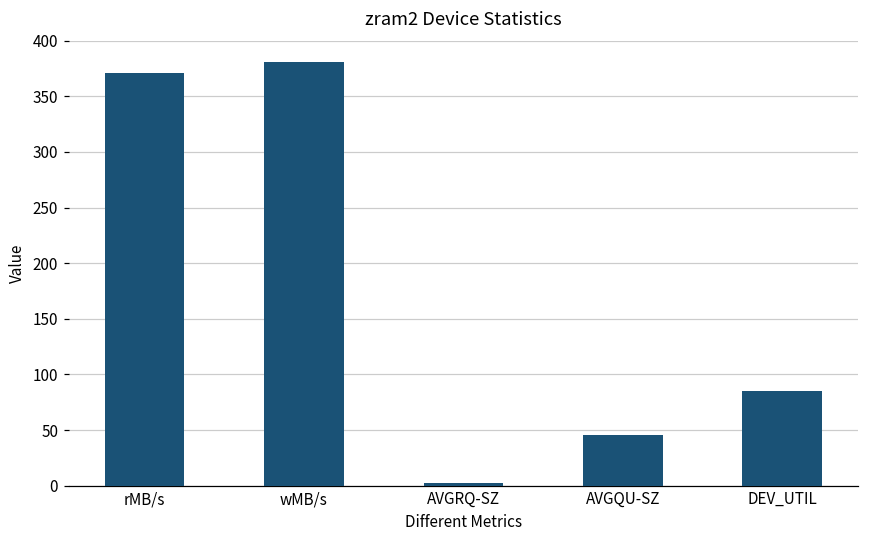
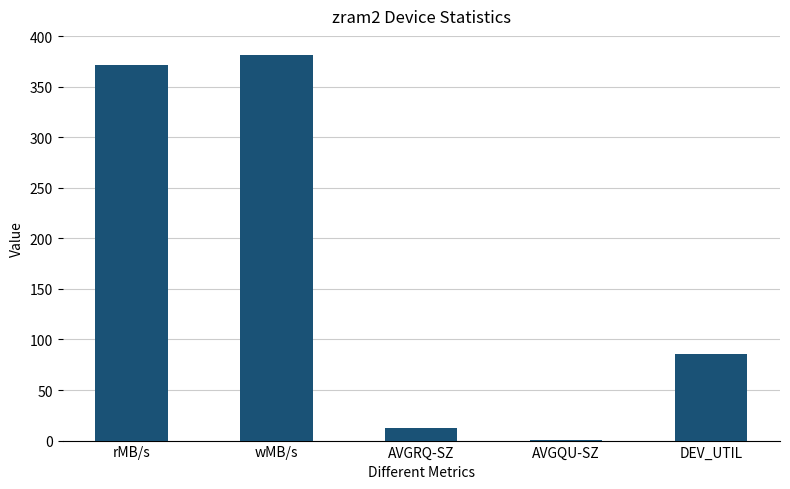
AVGRQ-SZ: 2 -> 12
AVGQU-SZ: 46 -> 0
